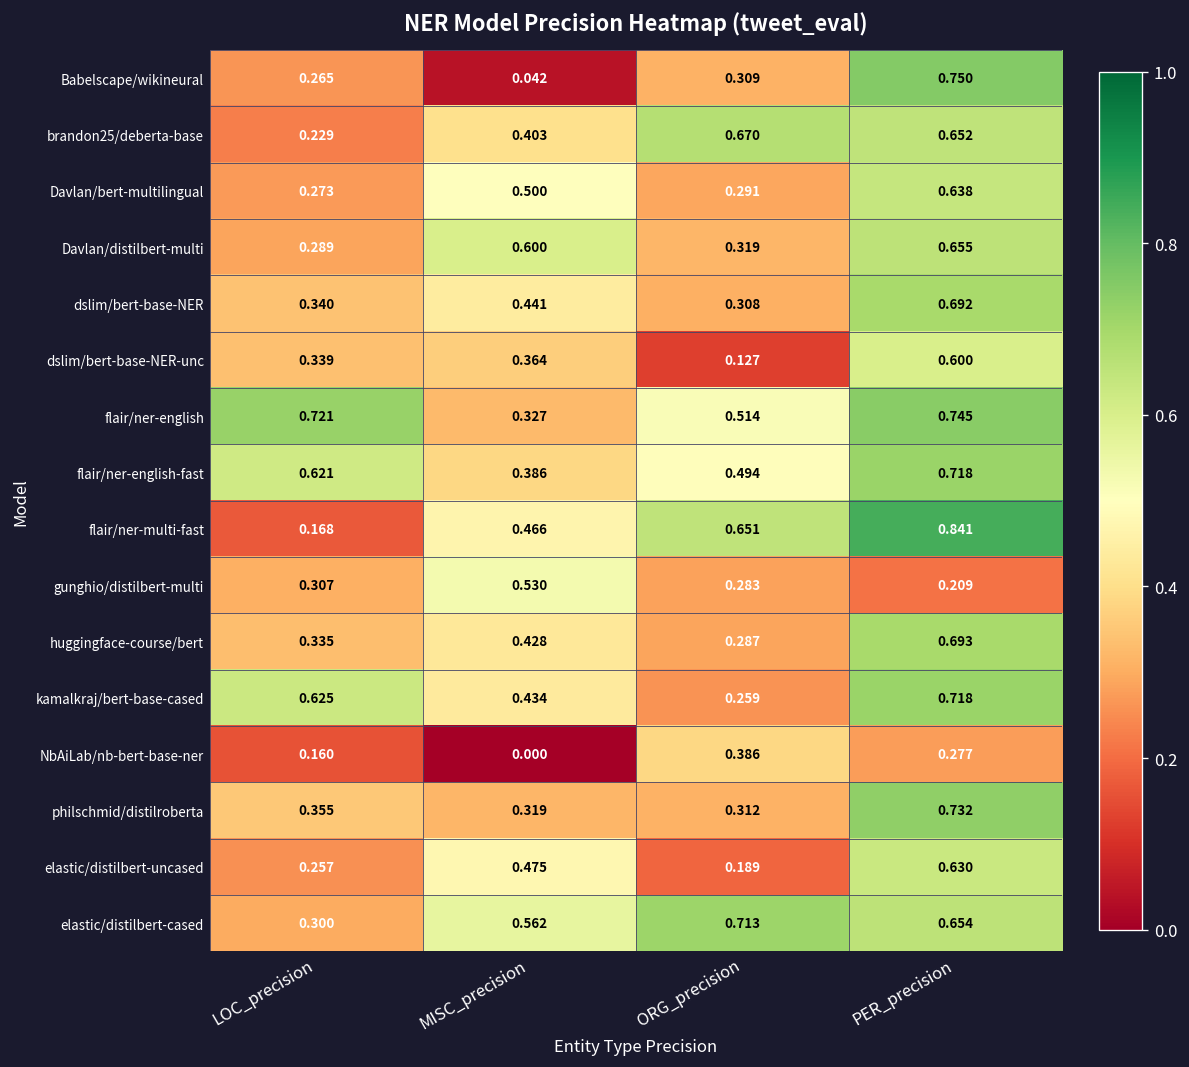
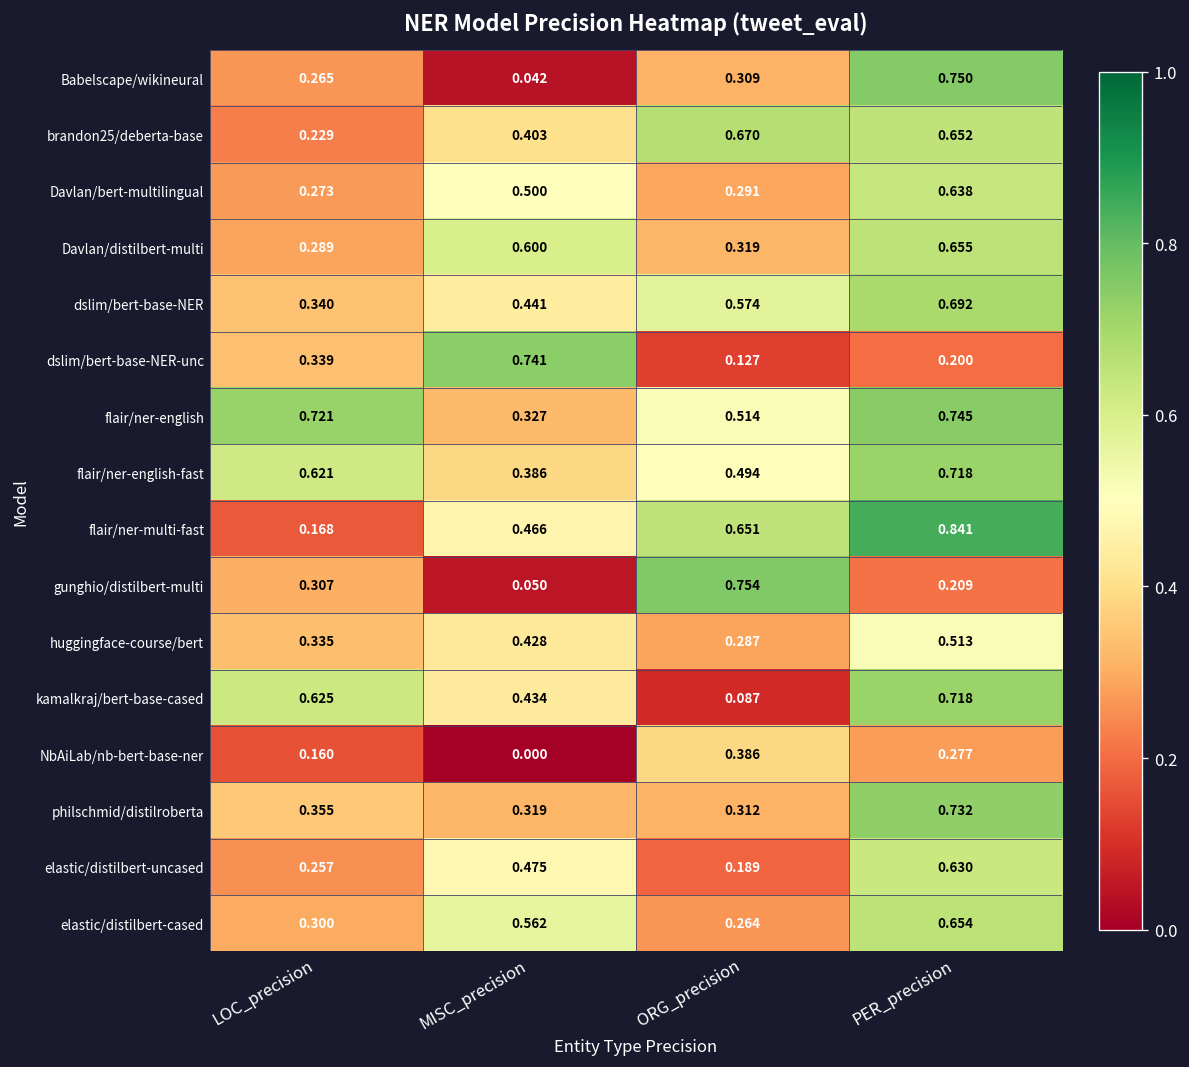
dslim/bert-base-NER, ORG_precision: 0.308 -> 0.574
dslim/bert-base-NER-unc, MISC_precision: 0.364 -> 0.741
dslim/bert-base-NER-unc, PER_precision: 0.600 -> 0.200
gunghio/distilbert-multi, MISC_precision: 0.530 -> 0.050
gunghio/distilbert-multi, ORG_precision: 0.283 -> 0.754
huggingface-course/bert, PER_precision: 0.693 -> 0.513
kamalkraj/bert-base-cased, ORG_precision: 0.259 -> 0.087
elastic/distilbert-cased, ORG_precision: 0.713 -> 0.264
